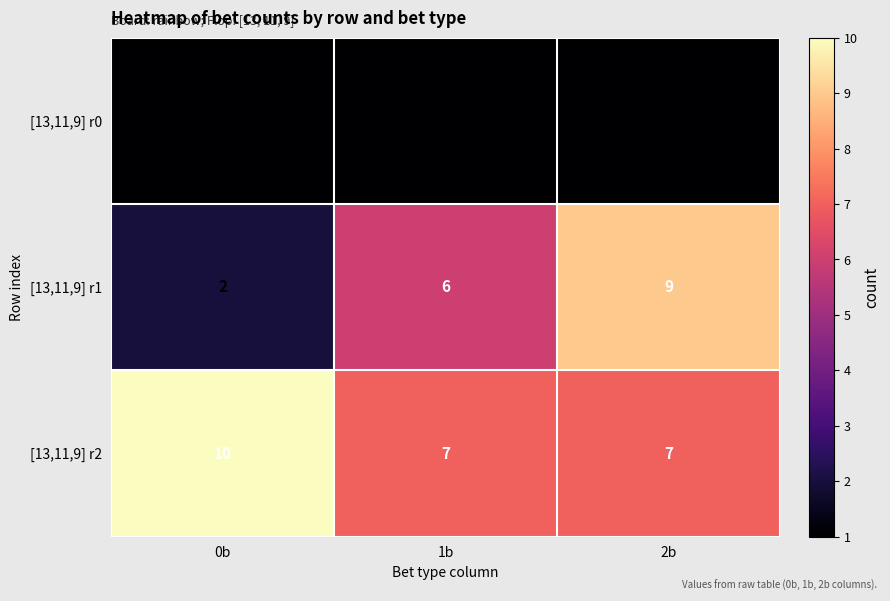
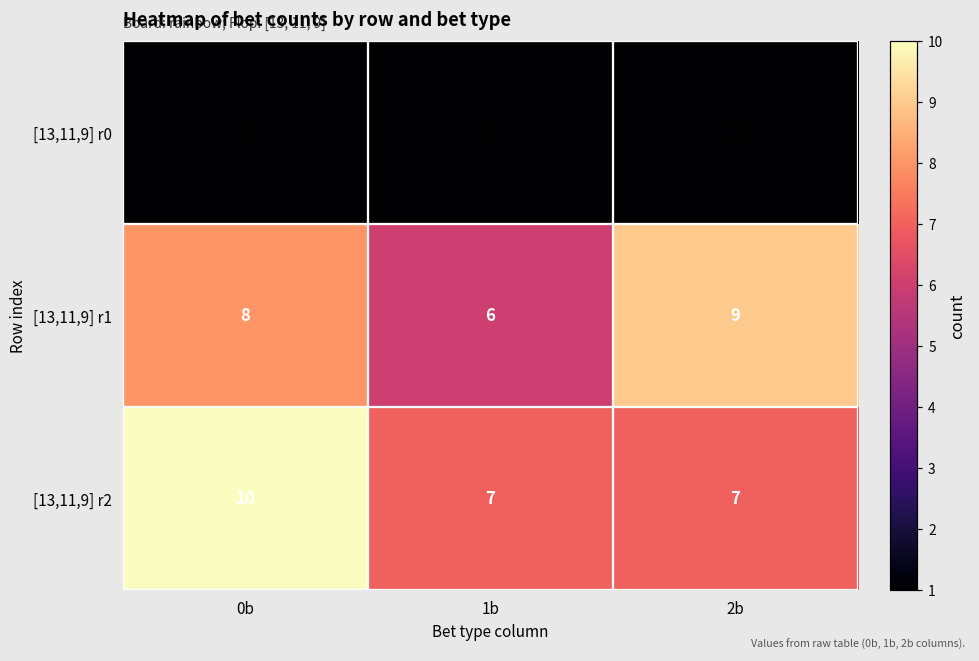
[13,11,9] r1, 0b: 2 -> 8
